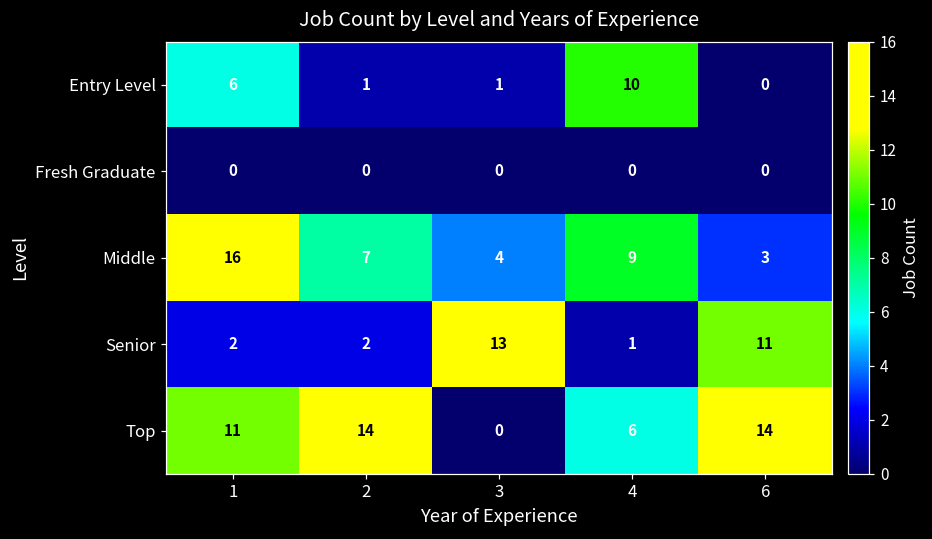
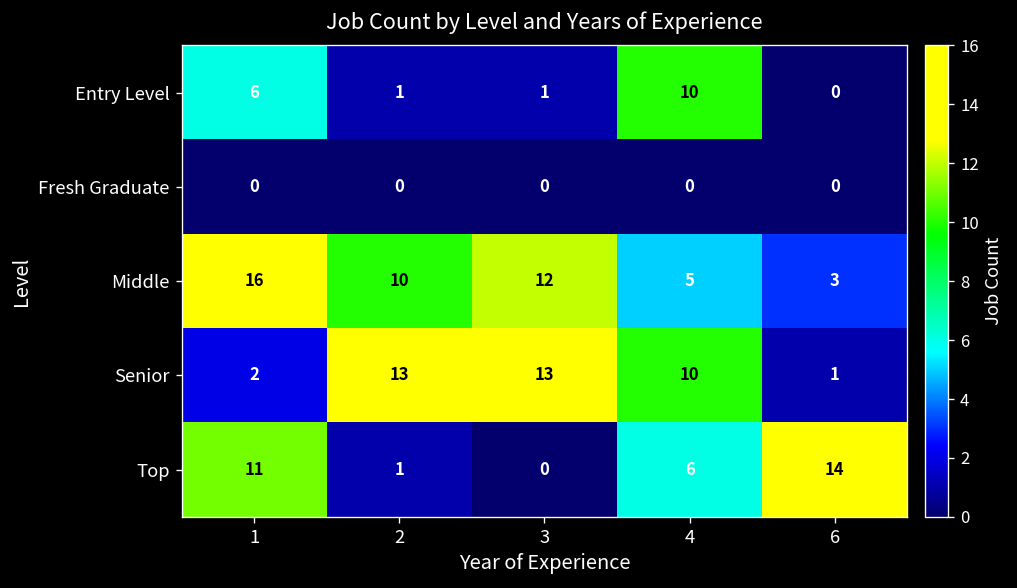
Middle, 2: 7 -> 10
Middle, 3: 4 -> 12
Middle, 4: 9 -> 5
Senior, 2: 2 -> 13
Senior, 4: 1 -> 10
Senior, 6: 11 -> 1
Top, 2: 14 -> 1
